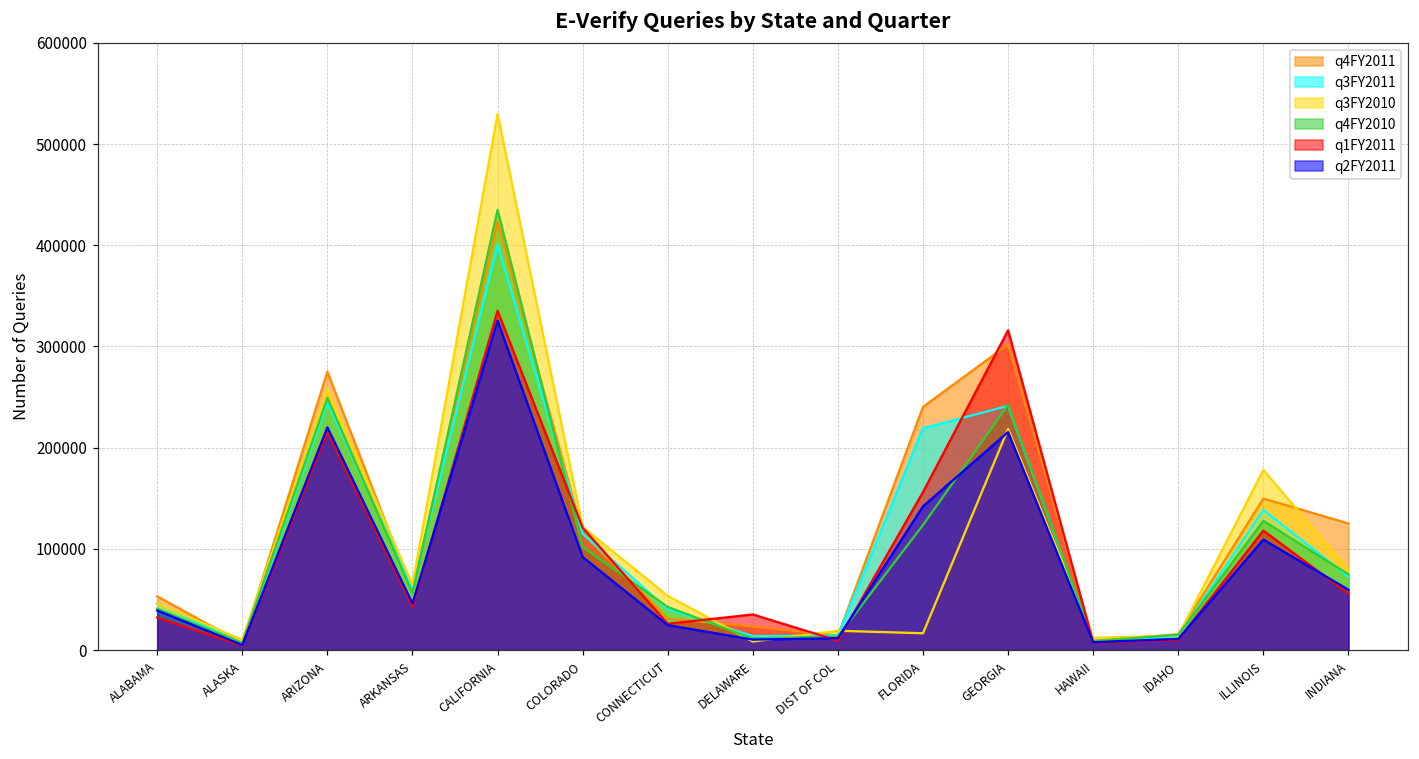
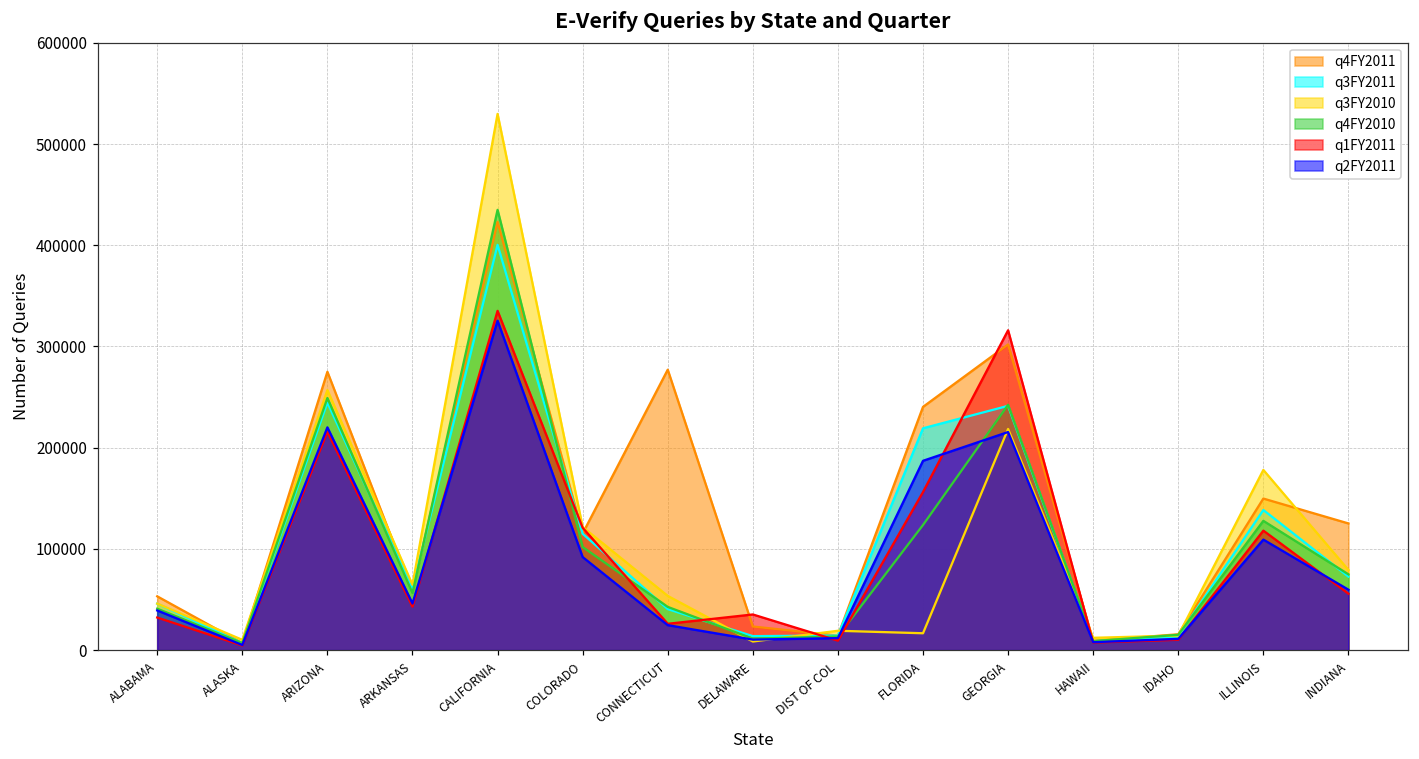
q4FY2011, CONNECTICUT: 30000 -> 280000
q2FY2011, FLORIDA: 140000 -> 190000
